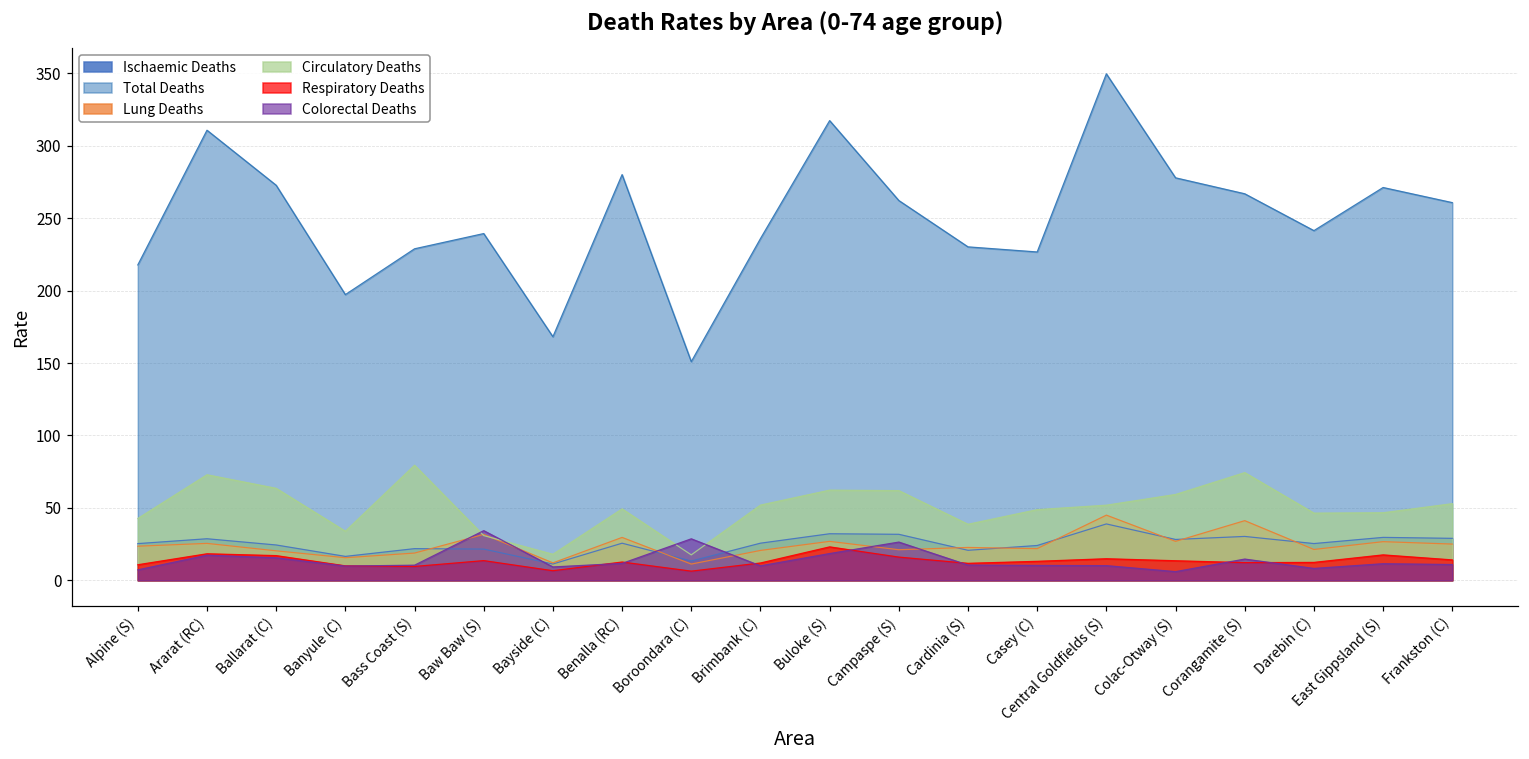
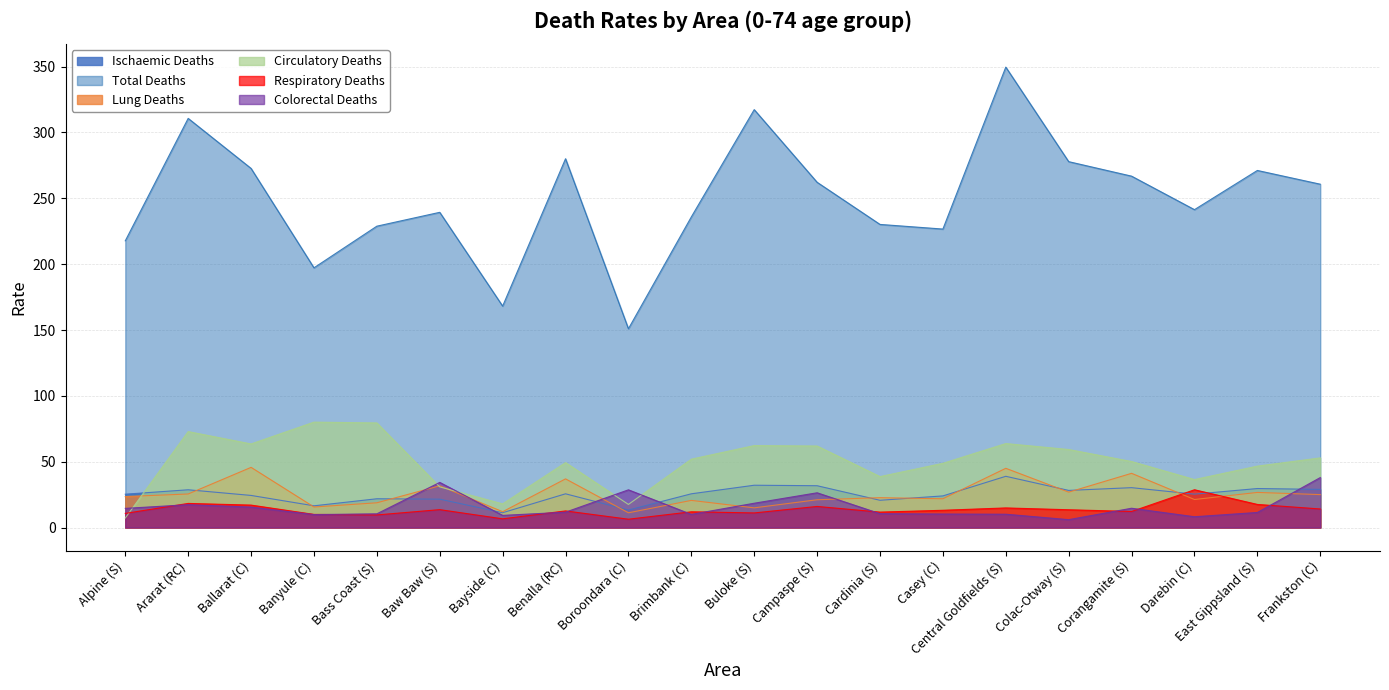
Circulatory Deaths, Alpine (S): 43 -> 7
Colorectal Deaths, Alpine (S): 7 -> 15
Lung Deaths, Ballarat (C): 20 -> 46
Circulatory Deaths, Banyule (C): 34 -> 80
Lung Deaths, Benalla (RC): 30 -> 37
Lung Deaths, Buloke (S): 27 -> 15
Respiratory Deaths, Buloke (S): 23 -> 11
Circulatory Deaths, Central Goldfields (S): 52 -> 64
Circulatory Deaths, Corangamite (S): 74 -> 50
Circulatory Deaths, Darebin (C): 46 -> 36
Respiratory Deaths, Darebin (C): 12 -> 29
Colorectal Deaths, Frankston (C): 11 -> 38
